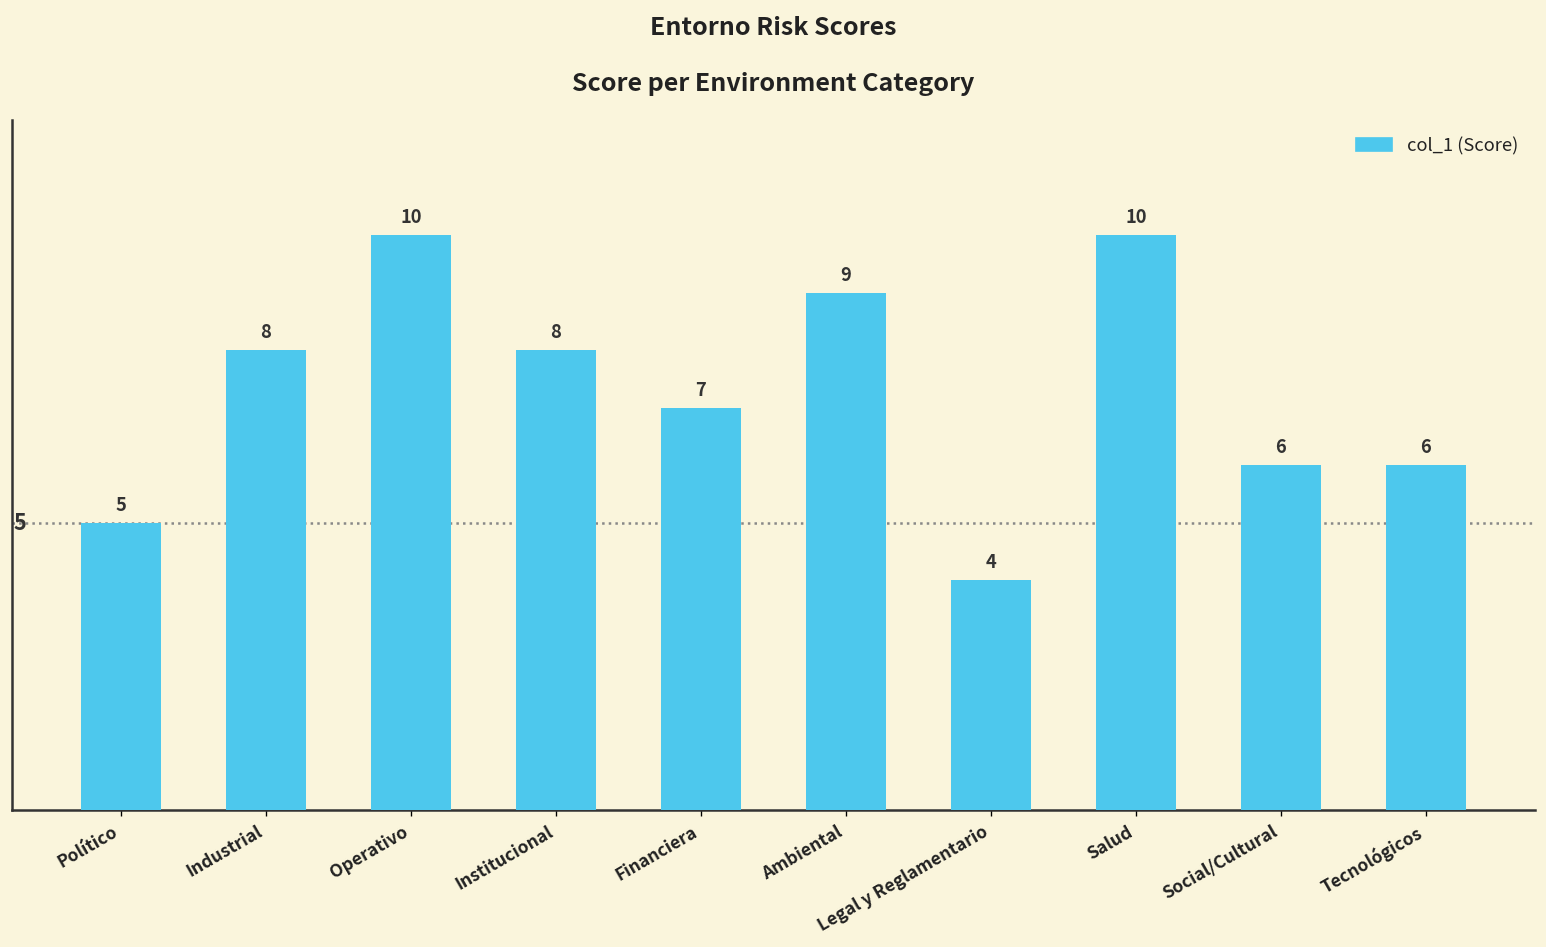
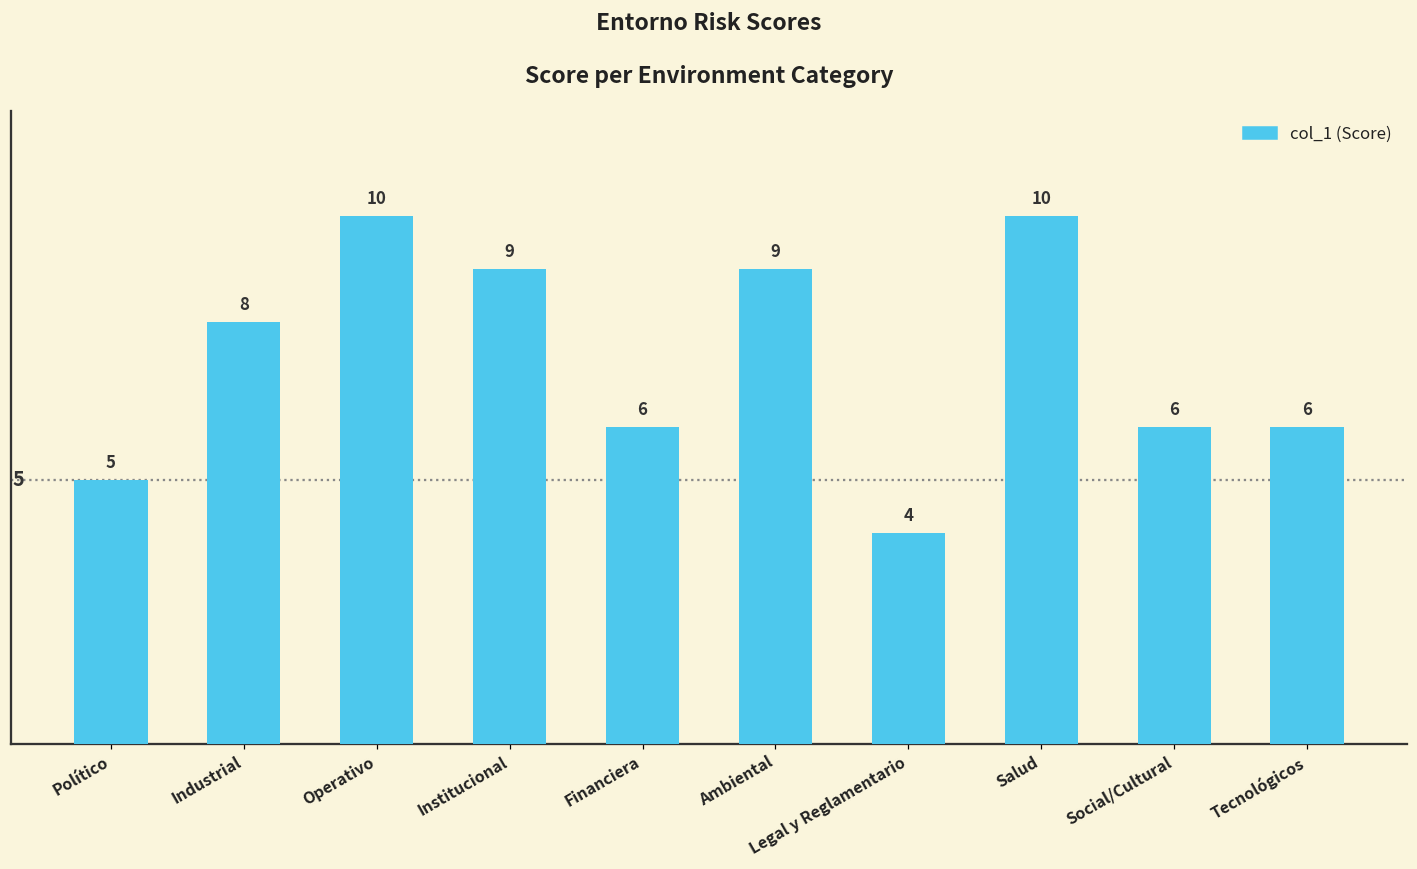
Institucional: 8 -> 9
Financiera: 7 -> 6
